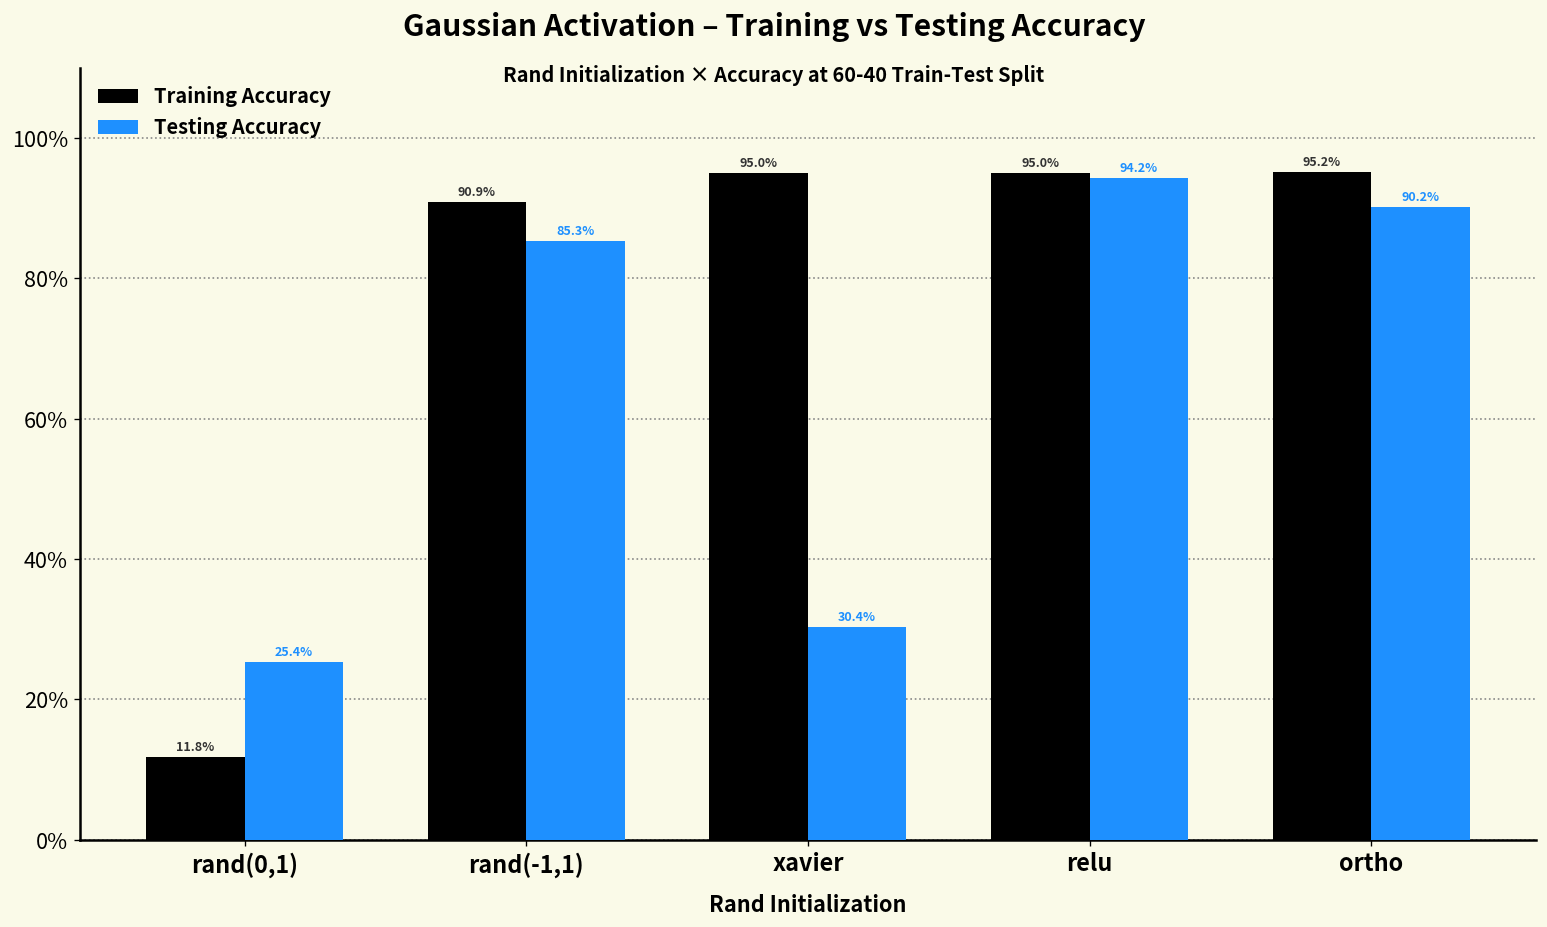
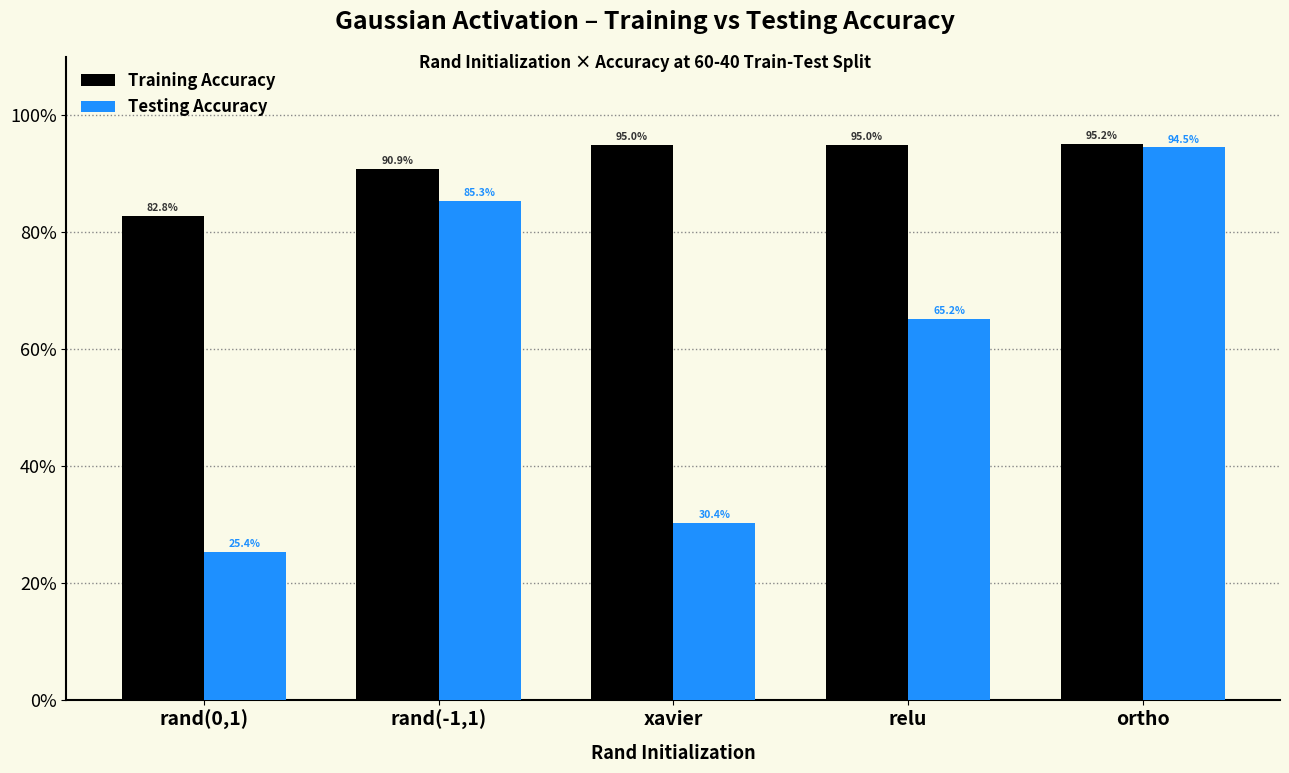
Training Accuracy, rand(0,1): 11.8% -> 82.8%
Testing Accuracy, relu: 94.2% -> 65.2%
Testing Accuracy, ortho: 90.2% -> 94.5%
